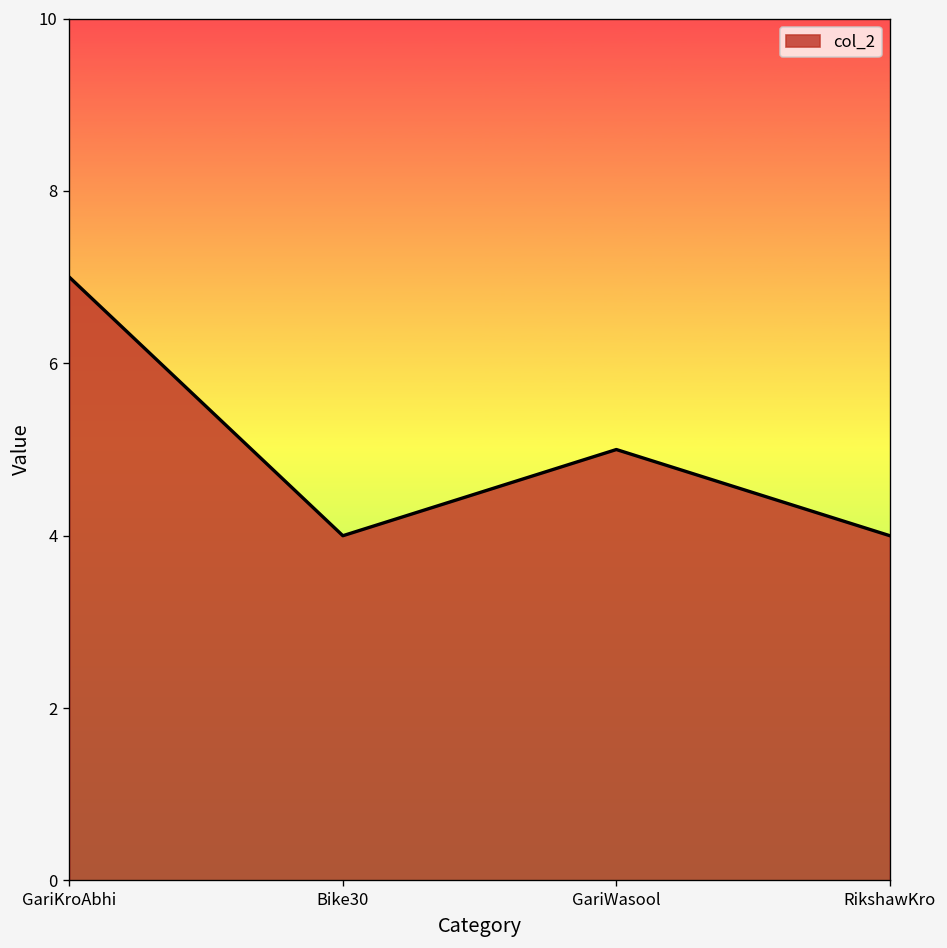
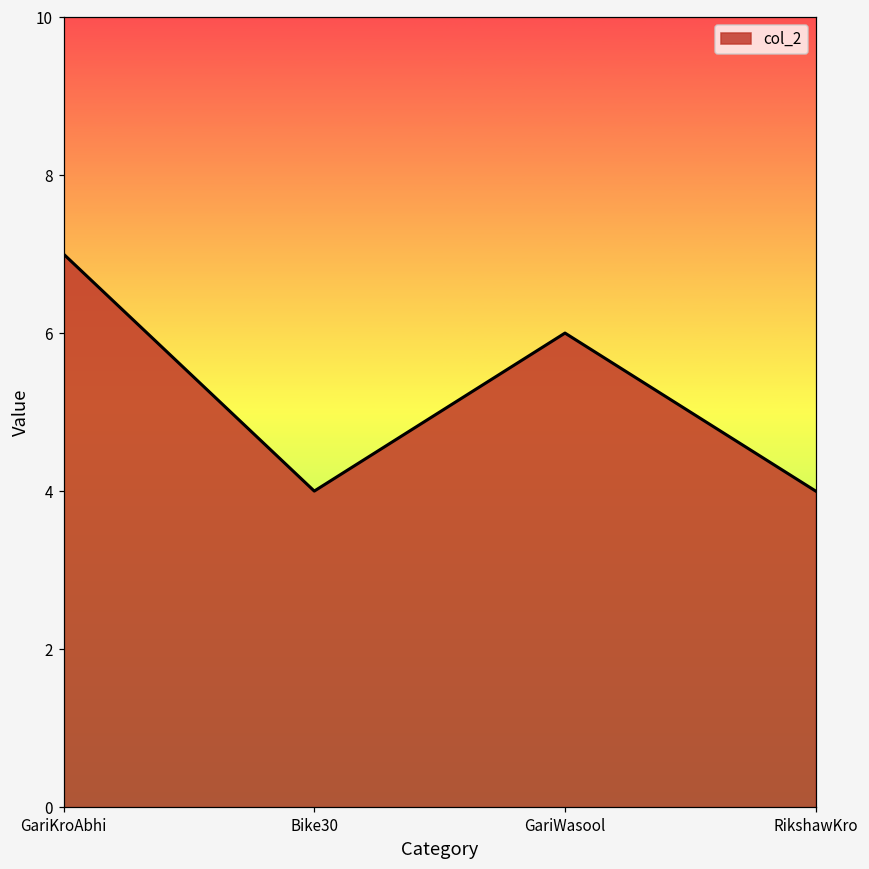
GariWasool: 5 -> 6
